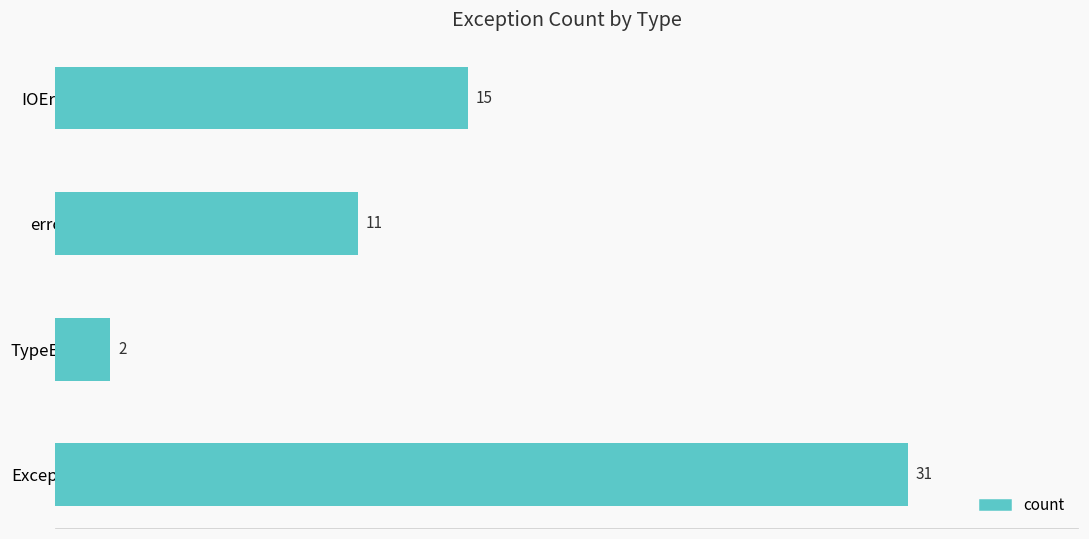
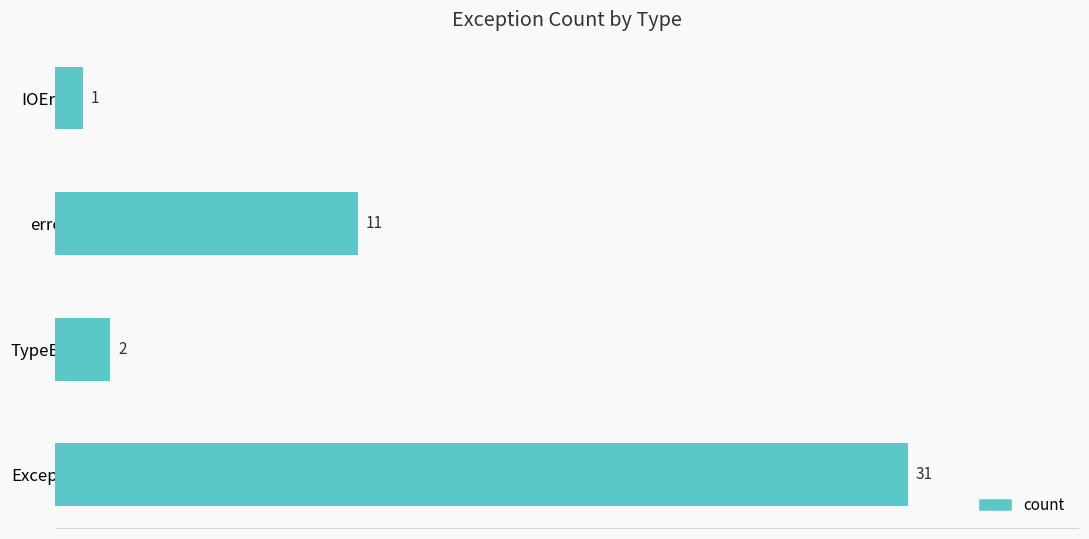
IOError: 15 -> 1
